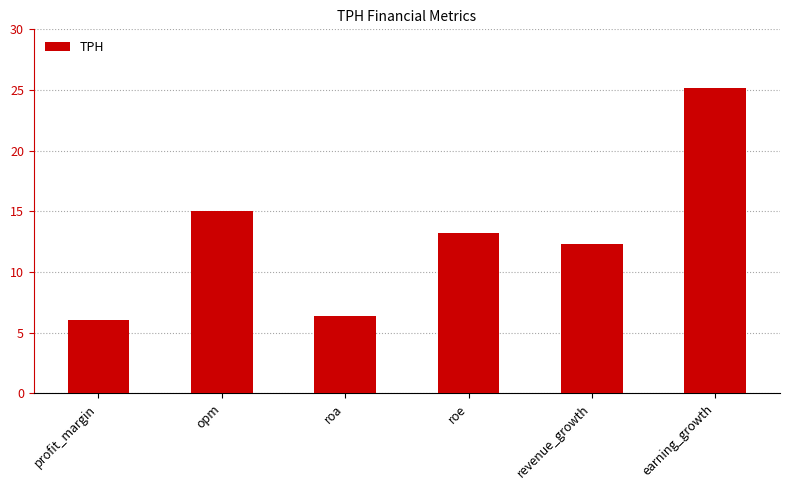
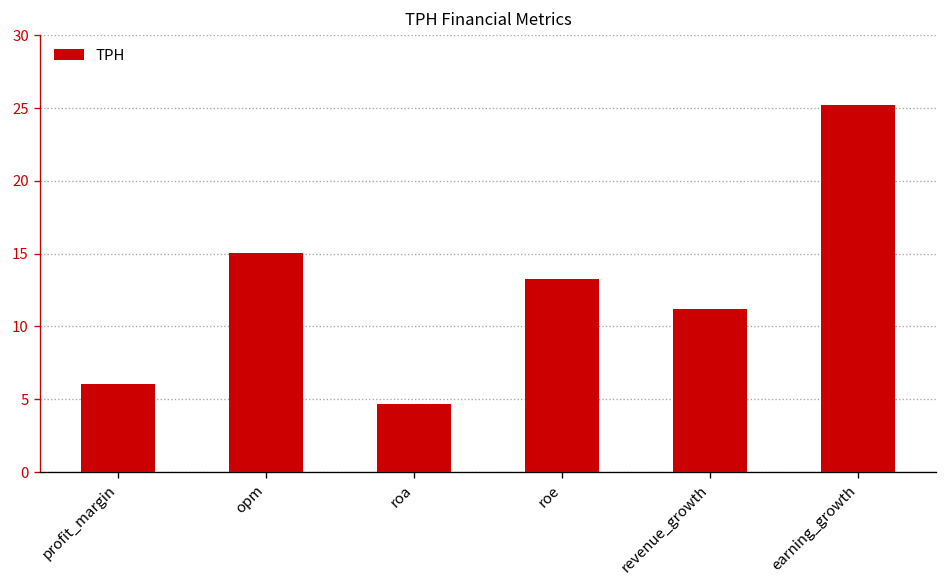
roa: 6.4 -> 4.7
revenue_growth: 12.3 -> 11.2
